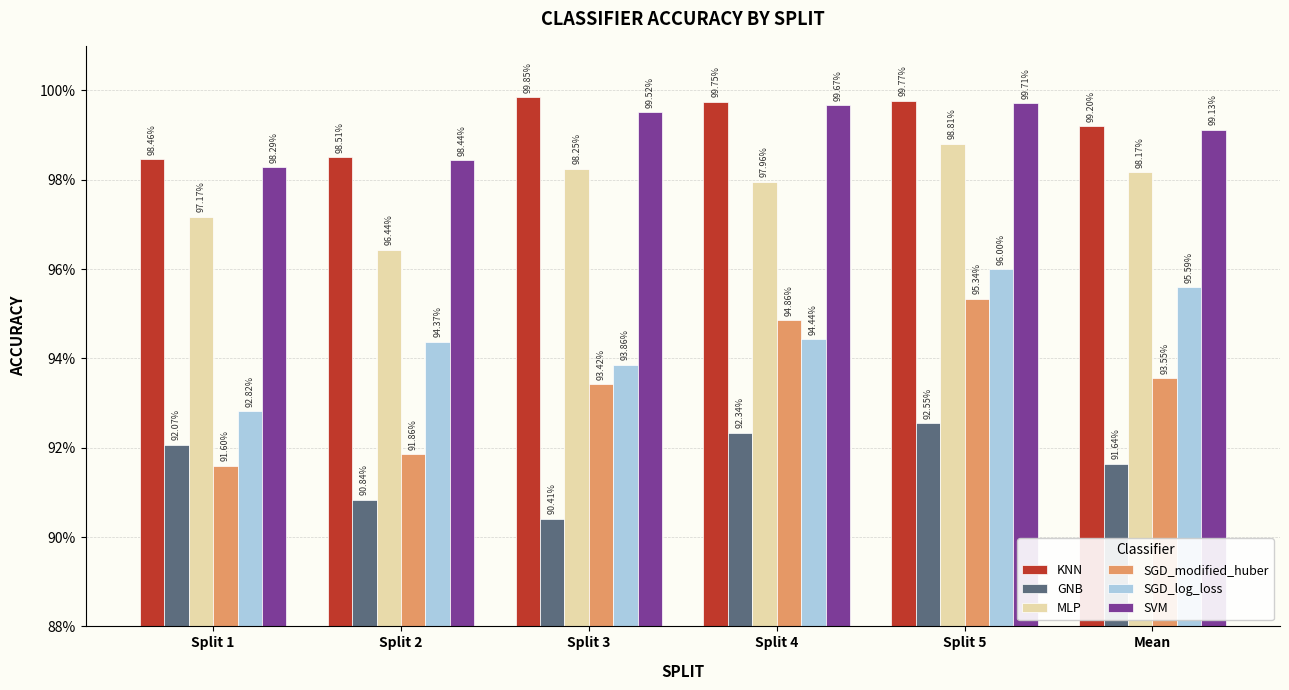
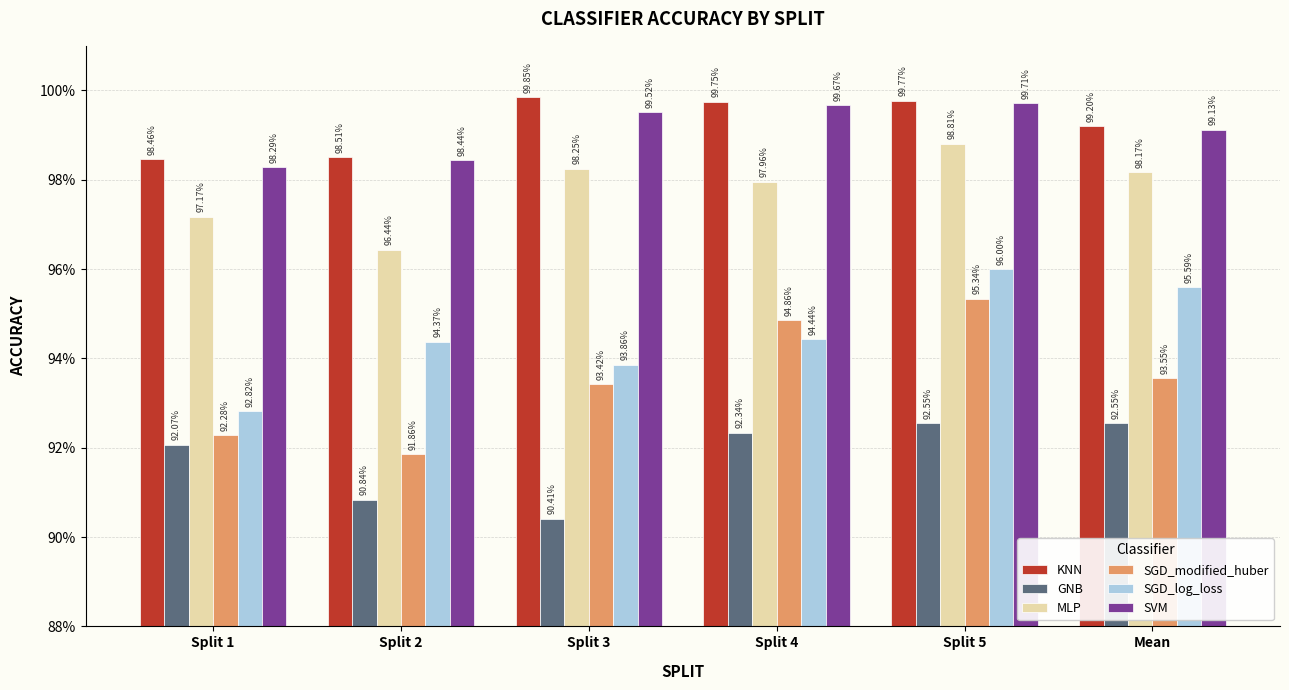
SGD_modified_huber, Split 1: 91.60% -> 92.28%
GNB, Mean: 91.64% -> 92.55%
